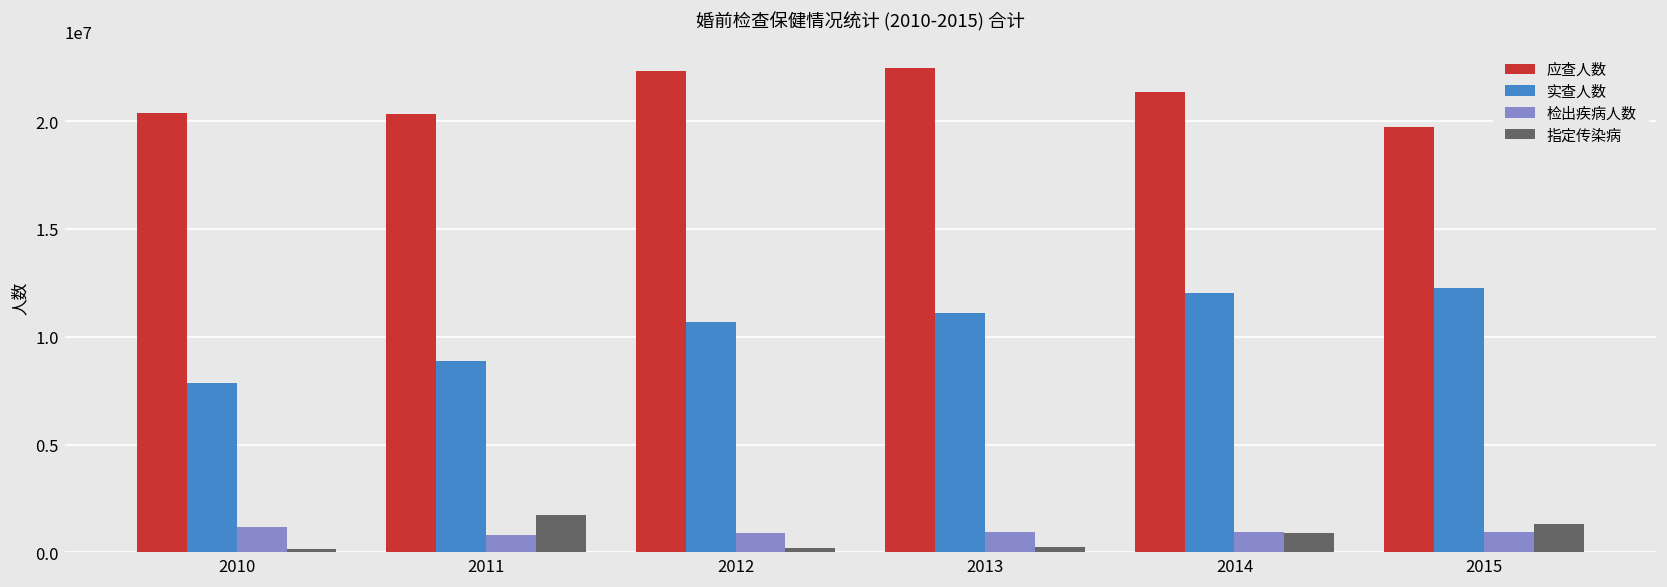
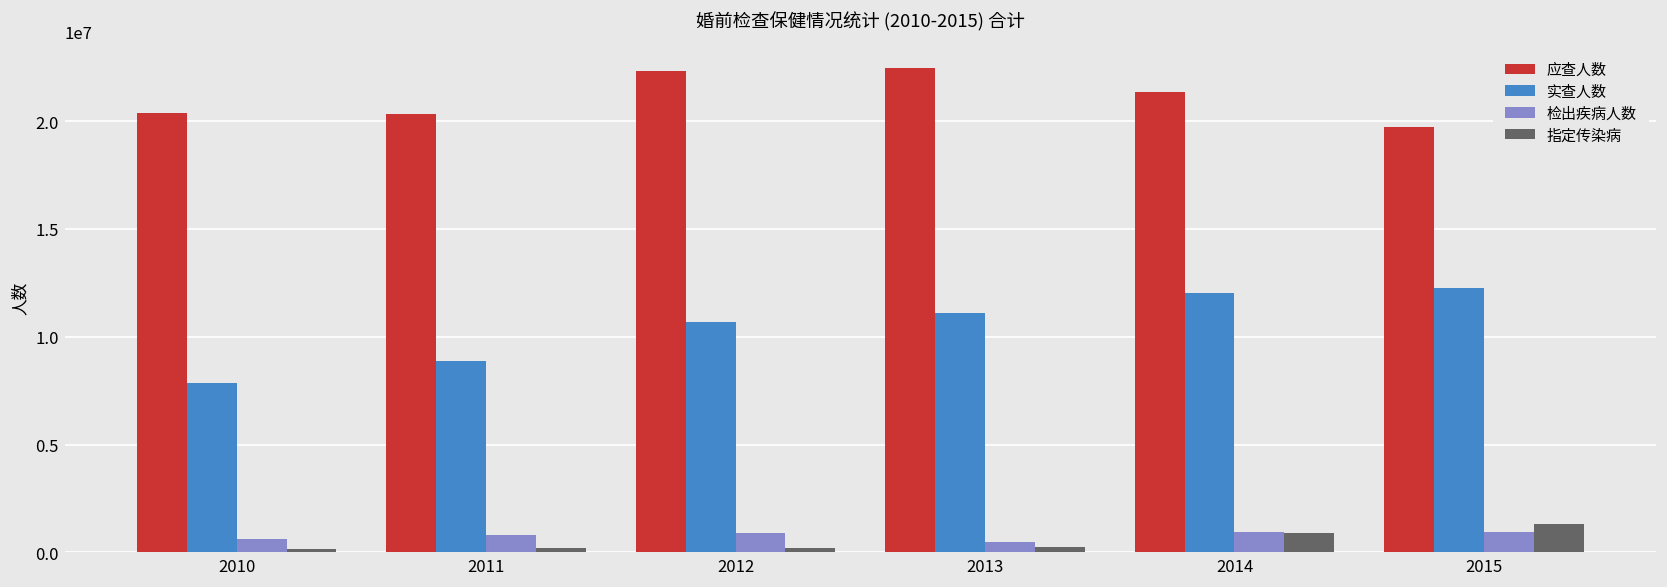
检出疾病人数, 2010: 1200000 -> 600000
指定传染病, 2011: 1700000 -> 200000
检出疾病人数, 2013: 900000 -> 500000
